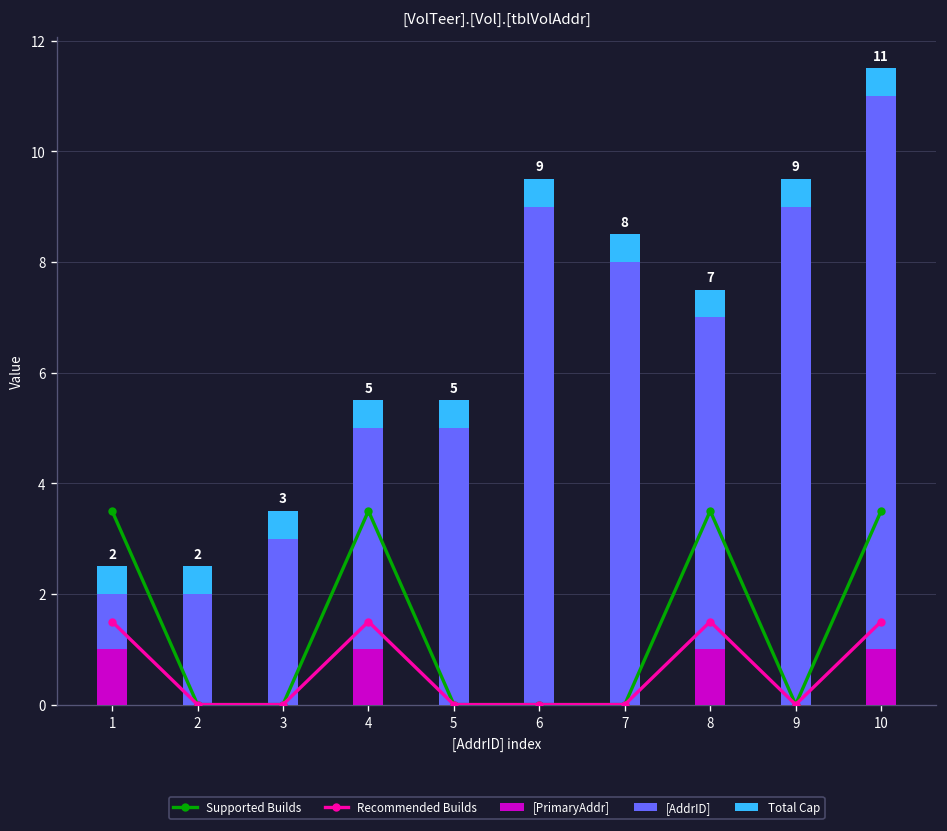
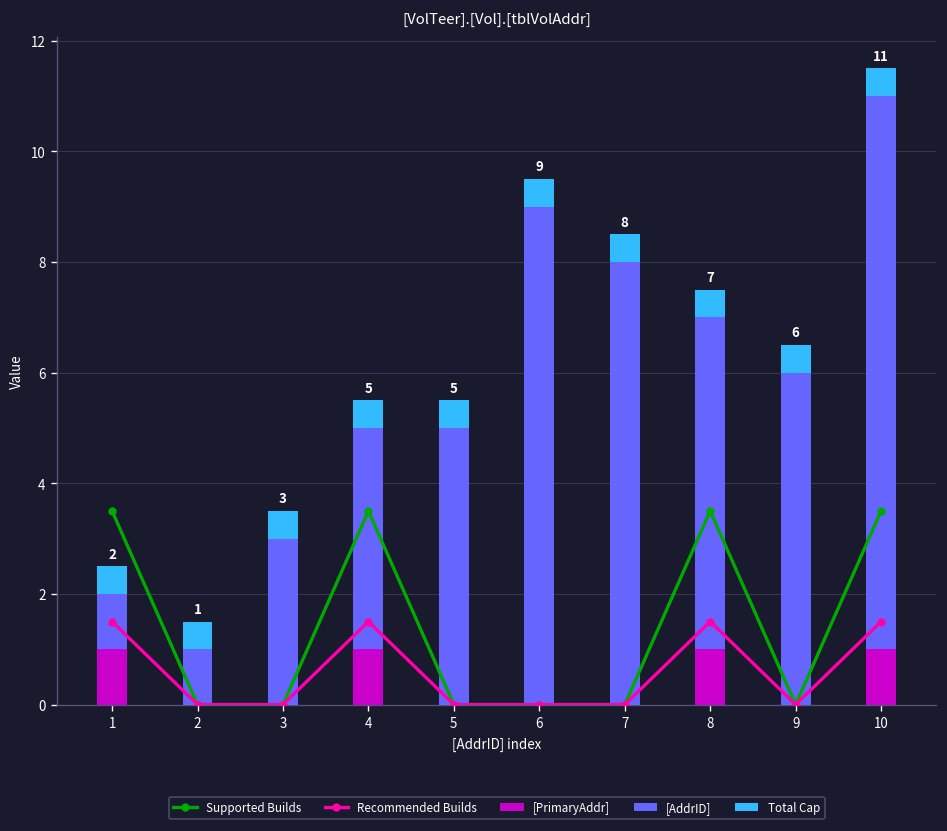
[AddrID], 2: 2 -> 1
[AddrID], 9: 9 -> 6
